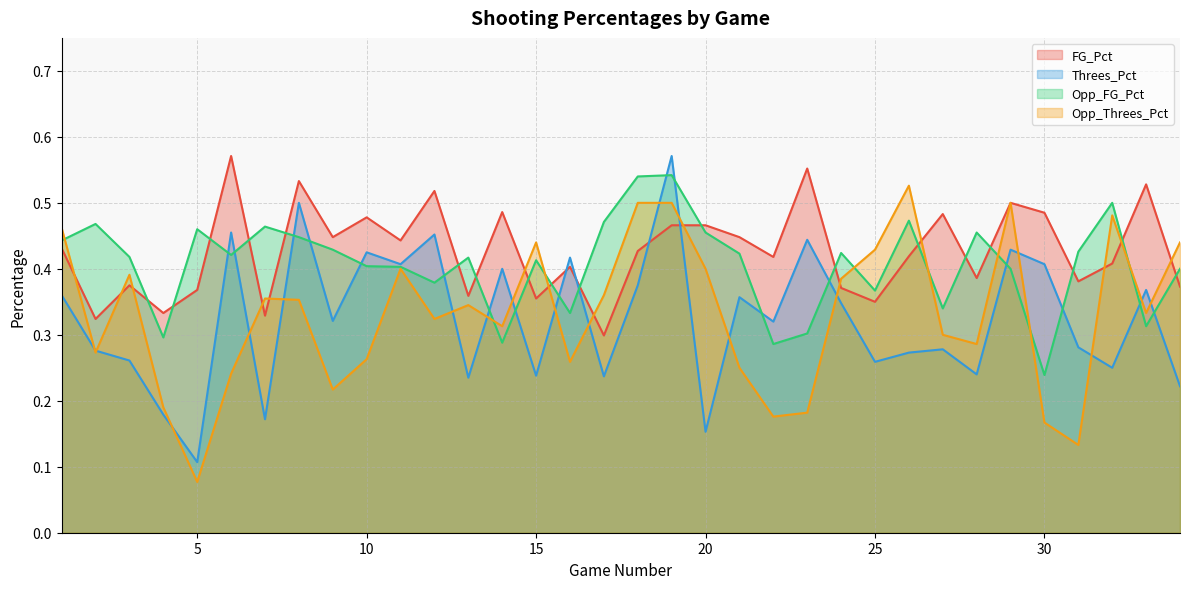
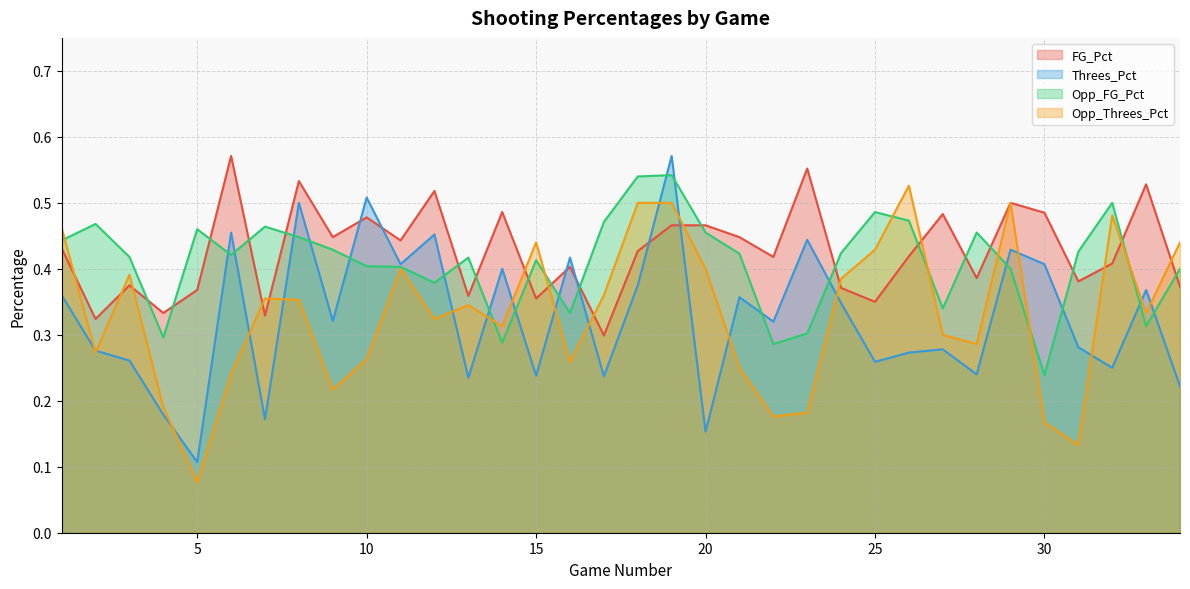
Threes_Pct, 10: 0.43 -> 0.51
Opp_FG_Pct, 25: 0.37 -> 0.49
